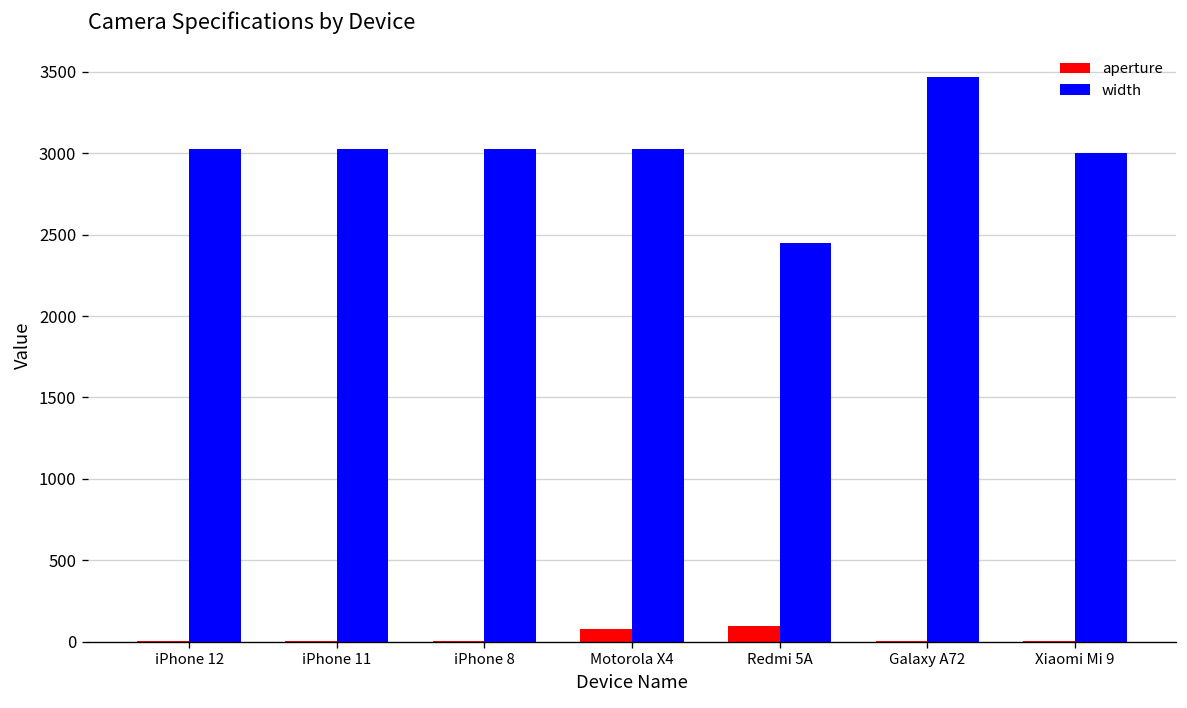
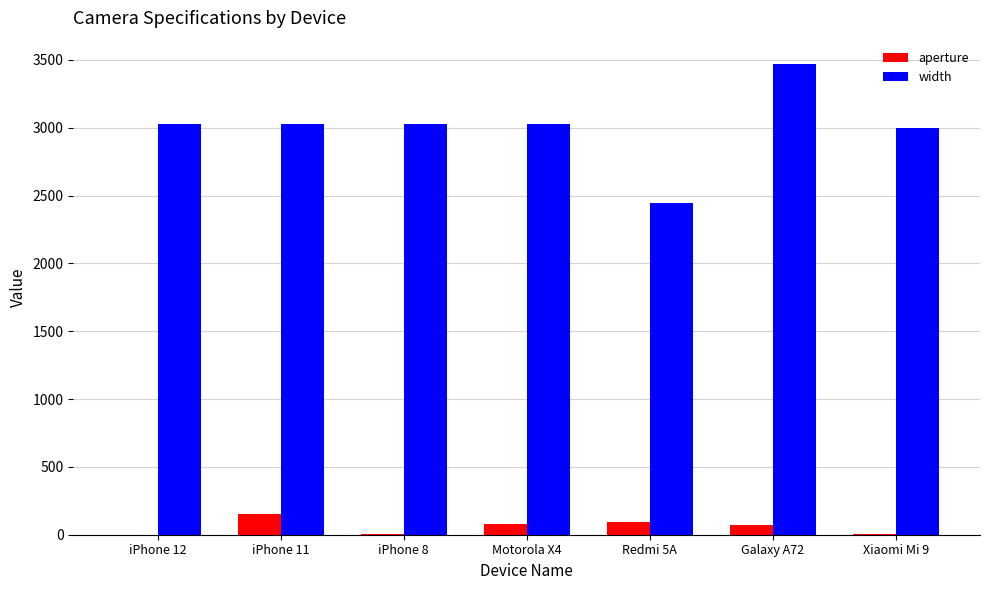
aperture, iPhone 11: 0 -> 150
aperture, Galaxy A72: 0 -> 70
